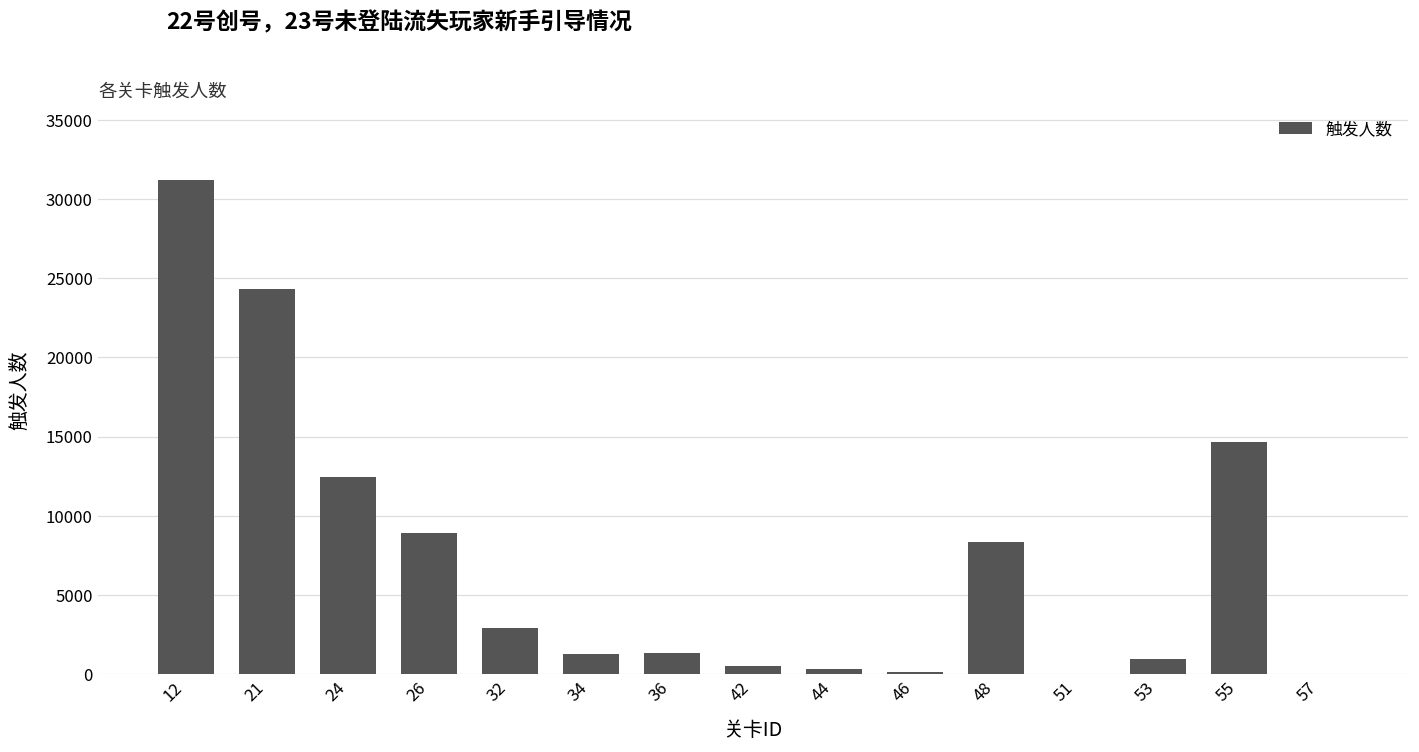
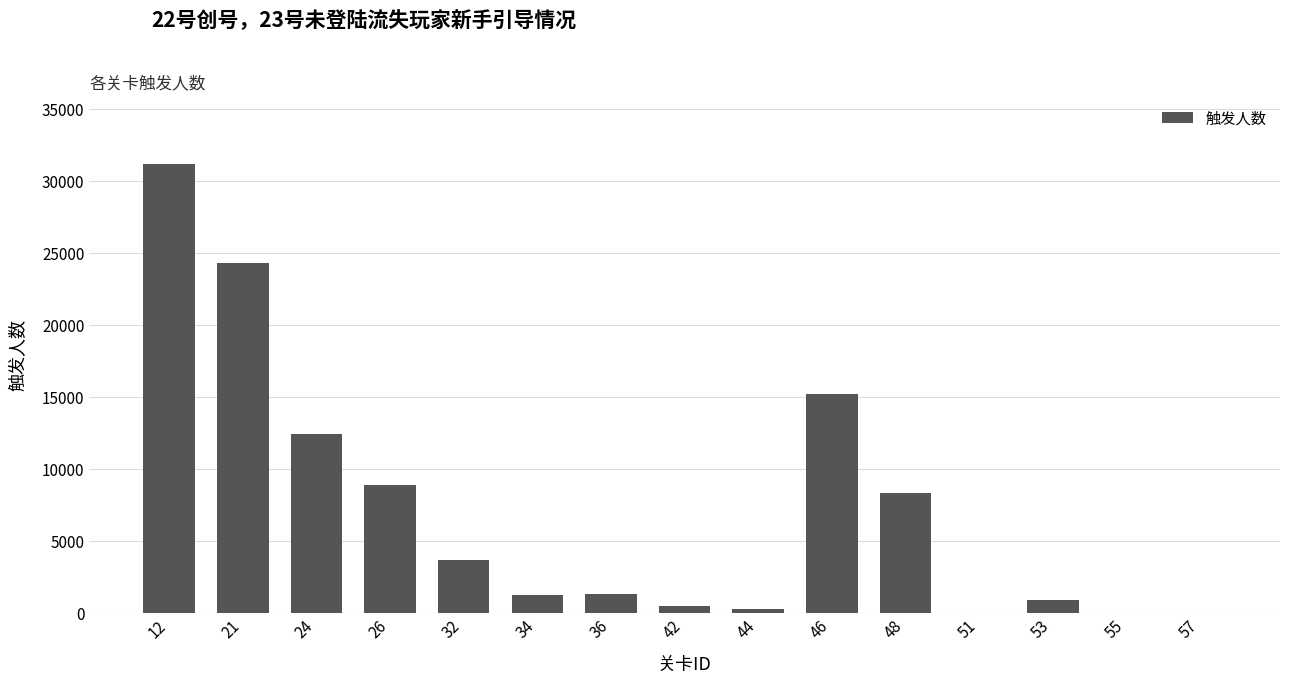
32: 2900 -> 3700
46: 100 -> 15300
55: 14600 -> 0
